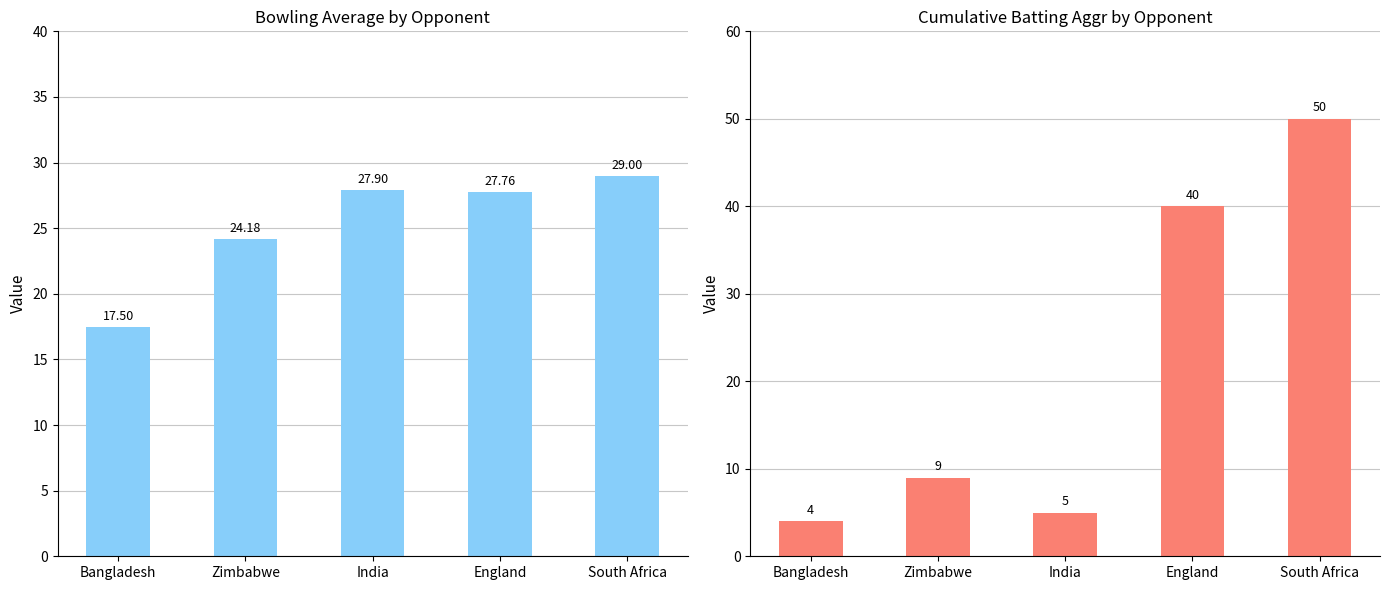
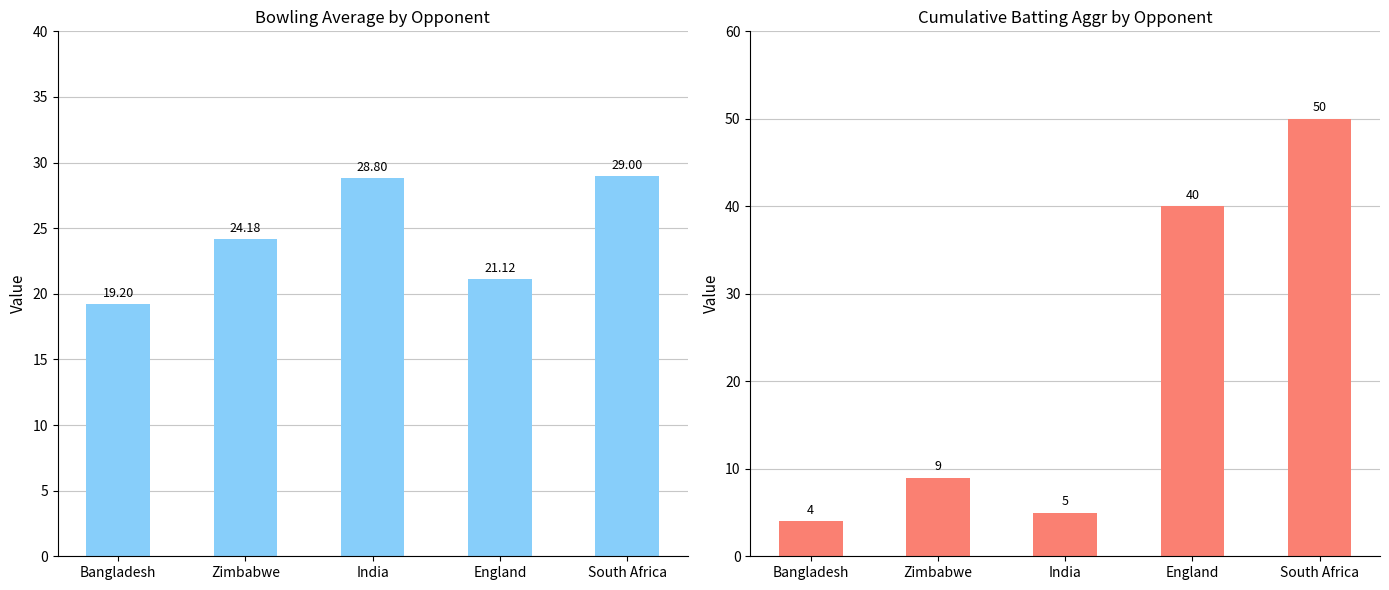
Bowling Average by Opponent, Bangladesh: 17.50 -> 19.20
Bowling Average by Opponent, India: 27.90 -> 28.80
Bowling Average by Opponent, England: 27.76 -> 21.12
